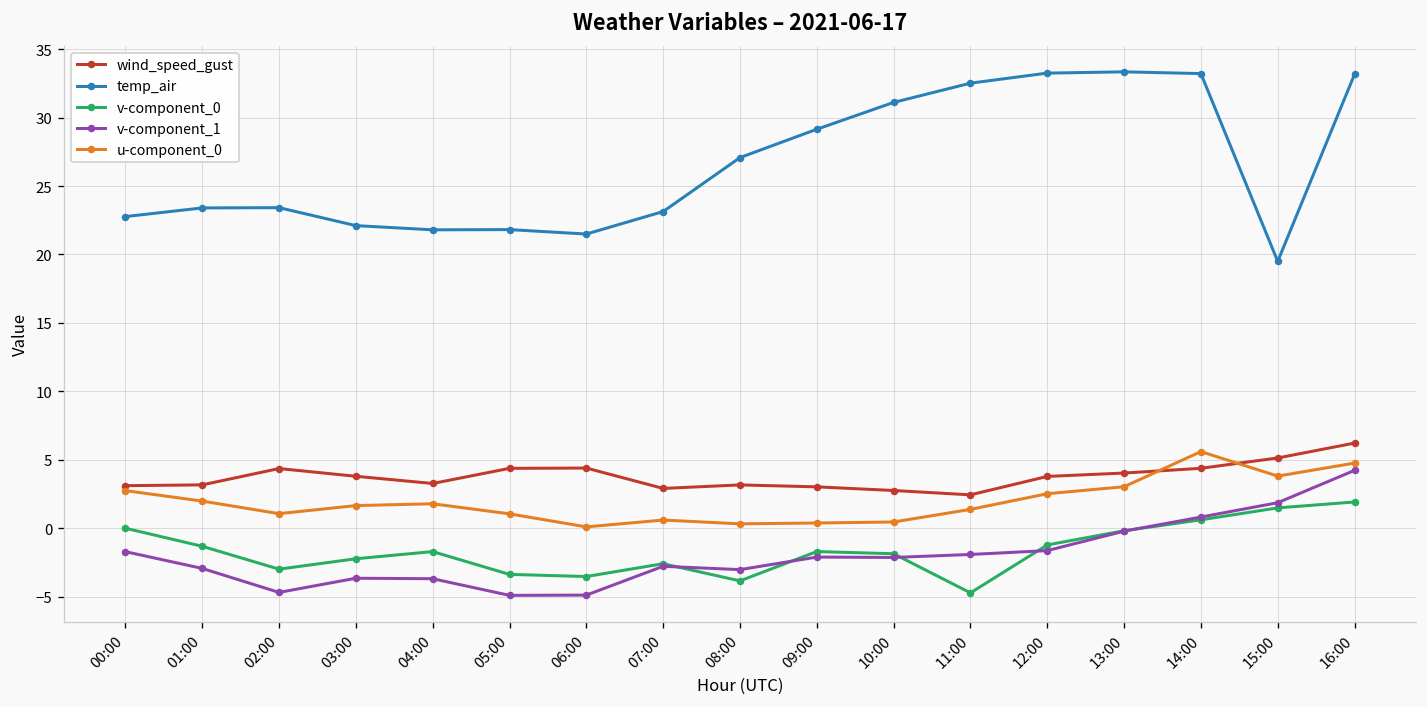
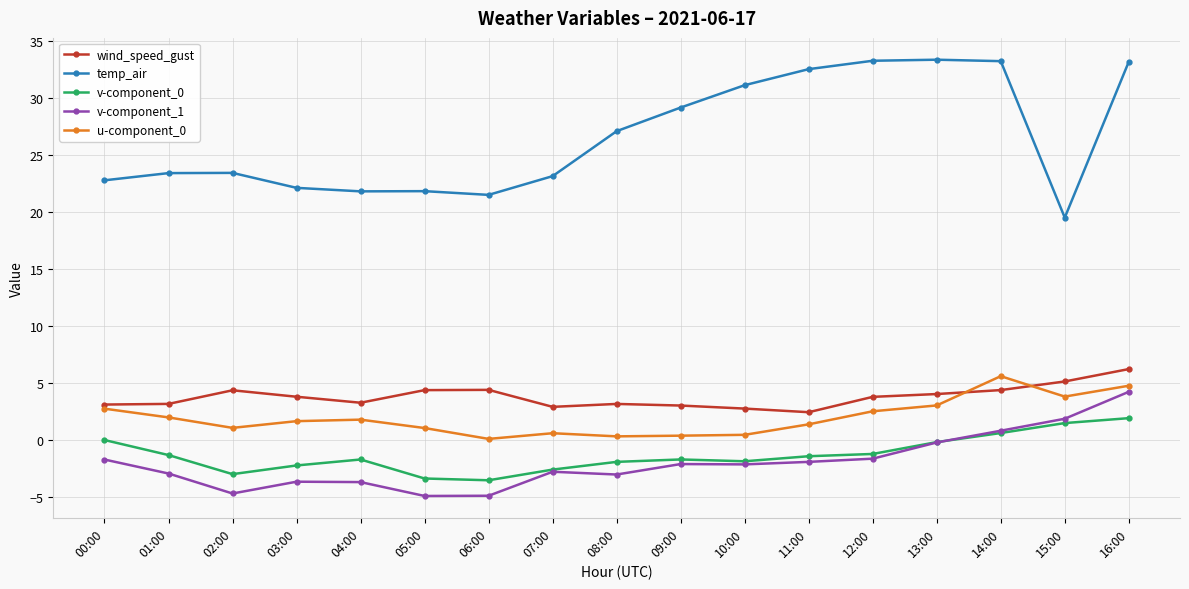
v-component_0, 08:00: -3.8 -> -1.9
v-component_0, 11:00: -4.7 -> -1.4
